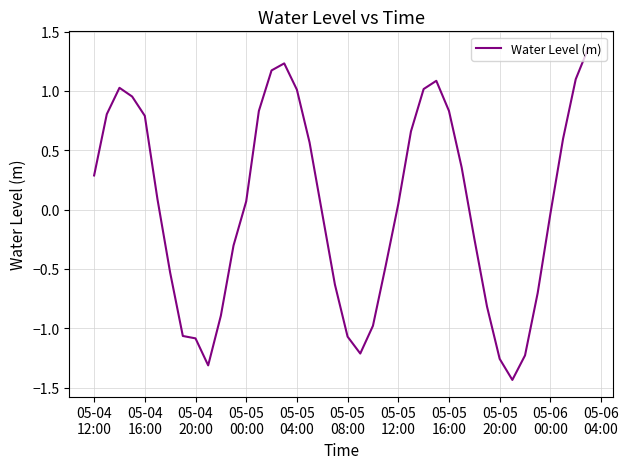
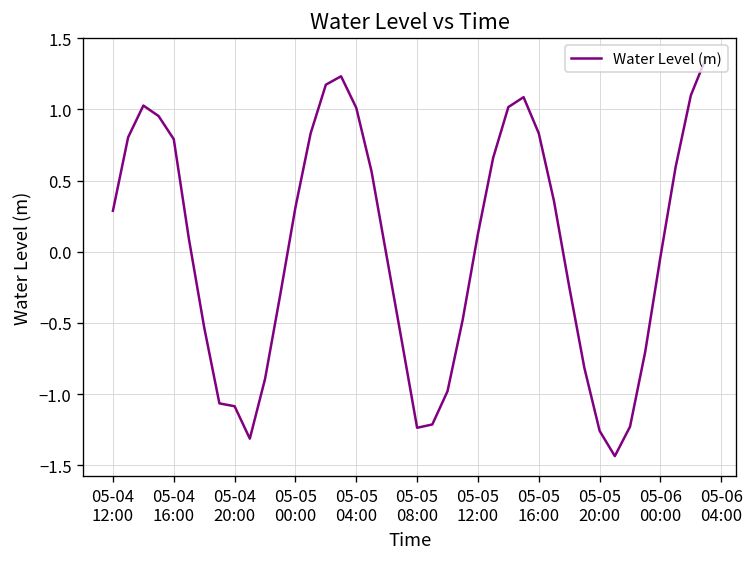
05-05 00:00: 0.07 -> 0.31
05-05 08:00: -1.07 -> -1.24
05-05 12:00: 0.05 -> 0.13
